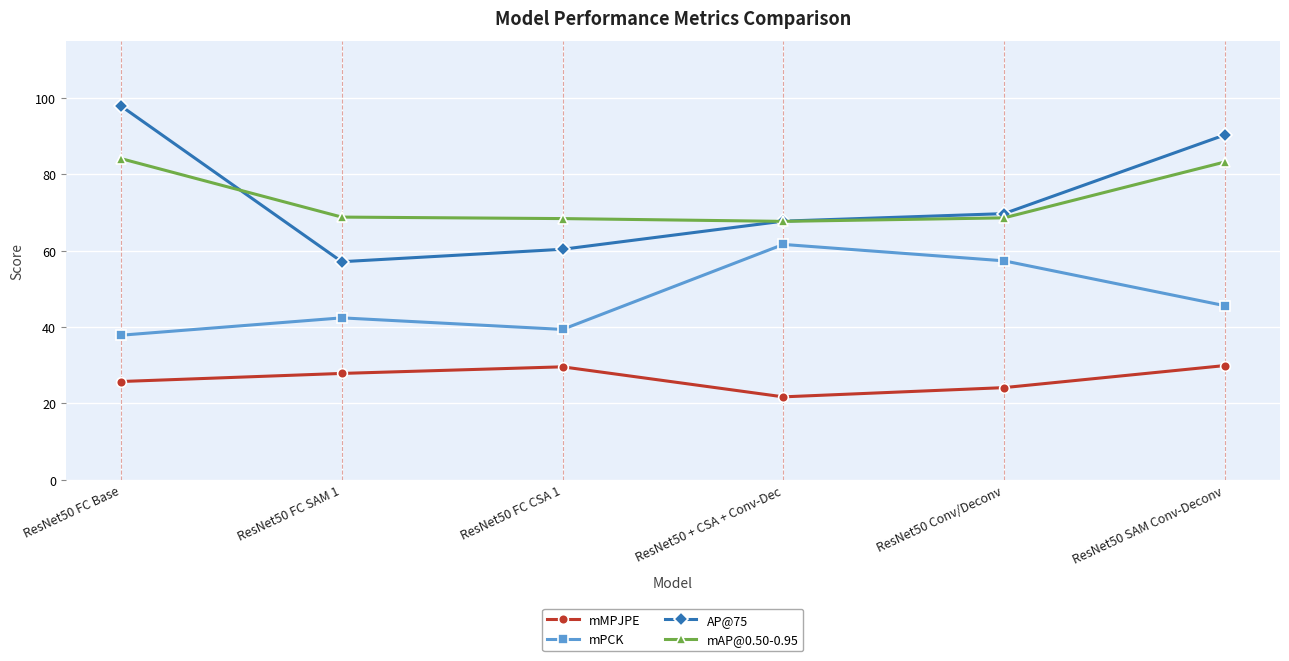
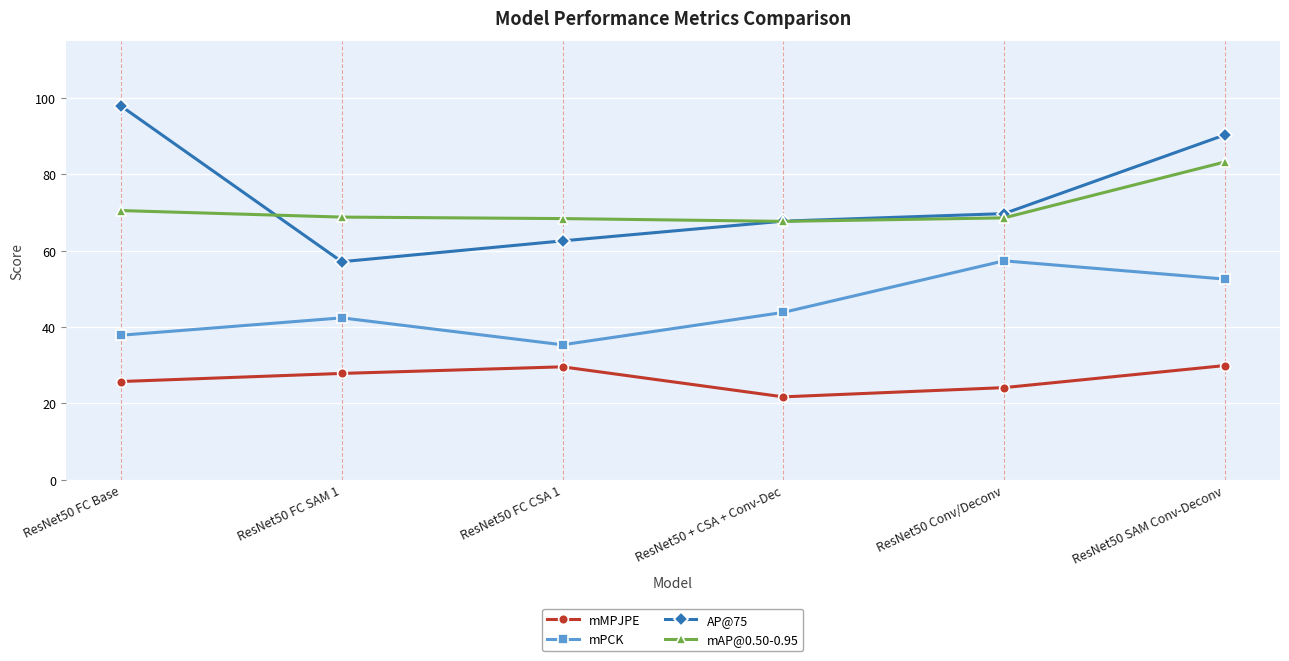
mAP@0.50-0.95, ResNet50 FC Base: 84 -> 70
mPCK, ResNet50 FC CSA 1: 39 -> 35
AP@75, ResNet50 FC CSA 1: 60 -> 63
mPCK, ResNet50 + CSA + Conv-Dec: 62 -> 44
mPCK, ResNet50 SAM Conv-Deconv: 46 -> 53
